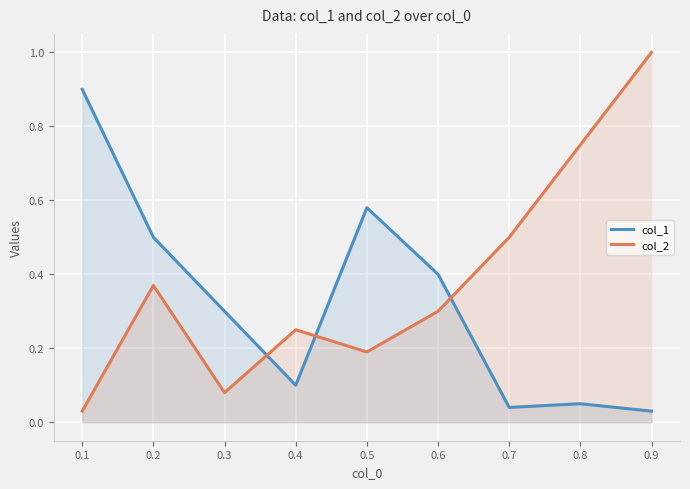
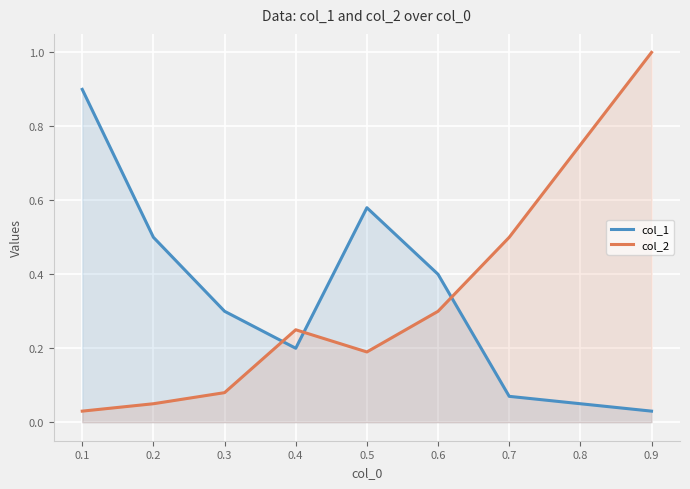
col_2, 0.2: 0.37 -> 0.05
col_1, 0.4: 0.1 -> 0.2
col_1, 0.7: 0.04 -> 0.07
